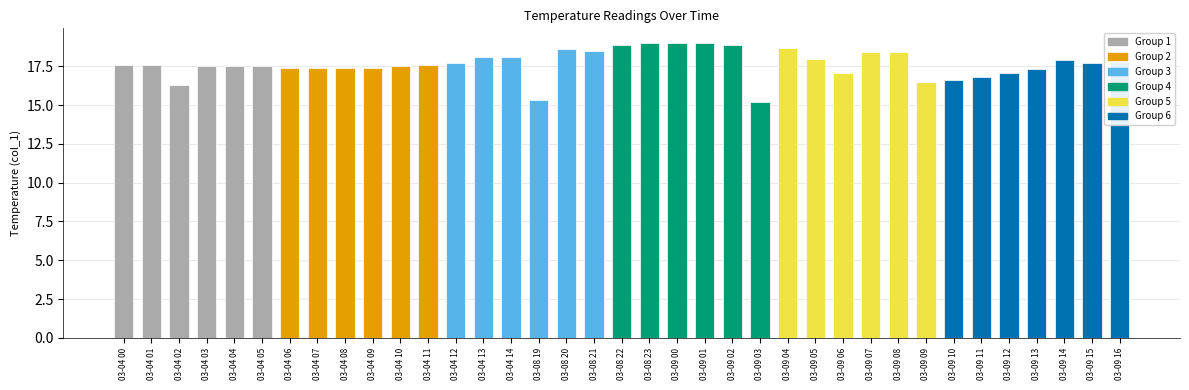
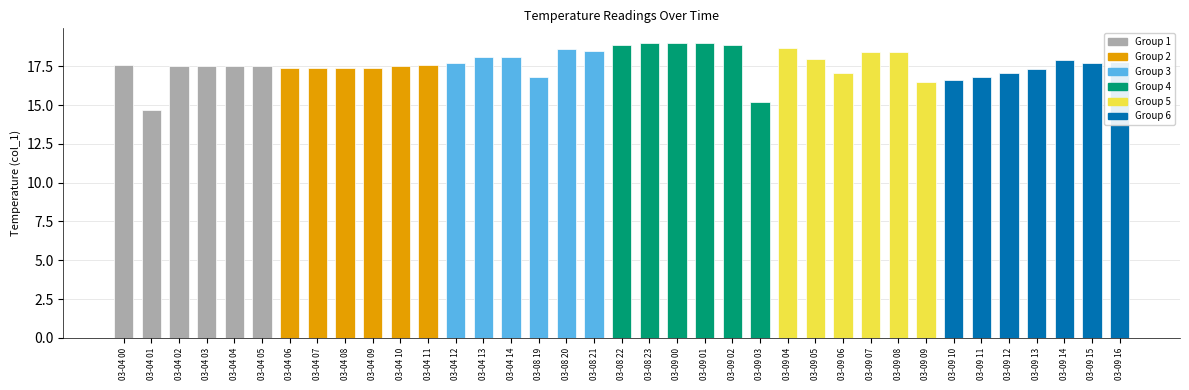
03-04 01: 17.6 -> 14.7
03-04 02: 16.3 -> 17.5
03-08 19: 15.3 -> 16.8
